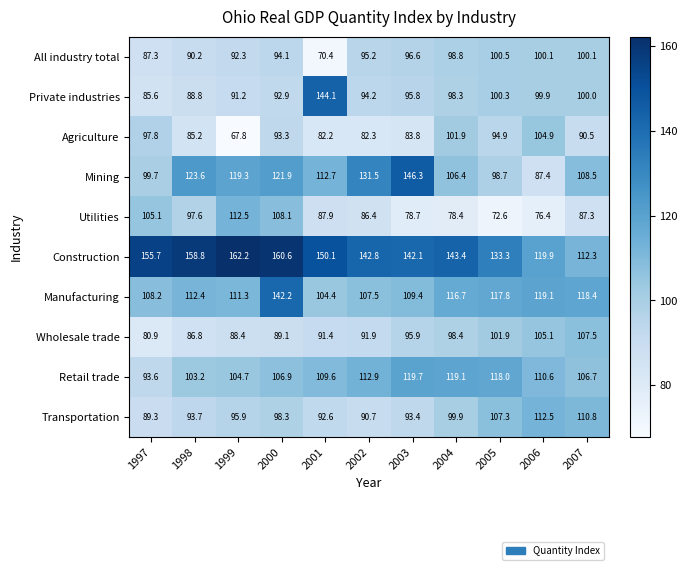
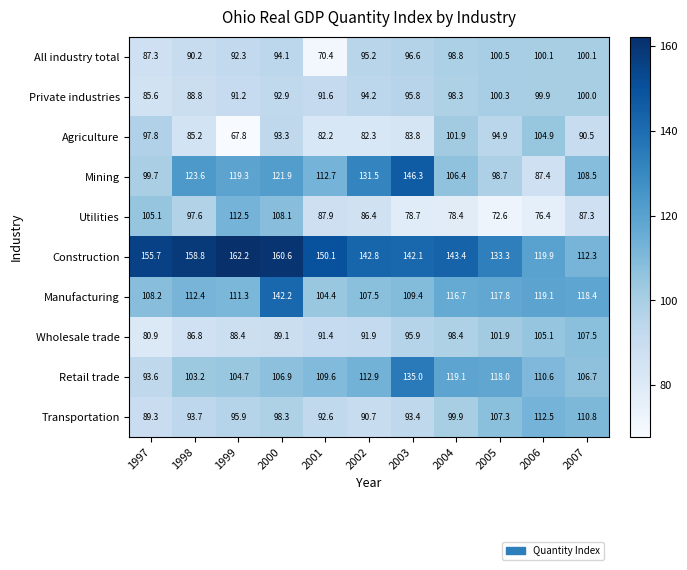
Private industries, 2001: 144.1 -> 91.6
Retail trade, 2003: 119.7 -> 135.0
